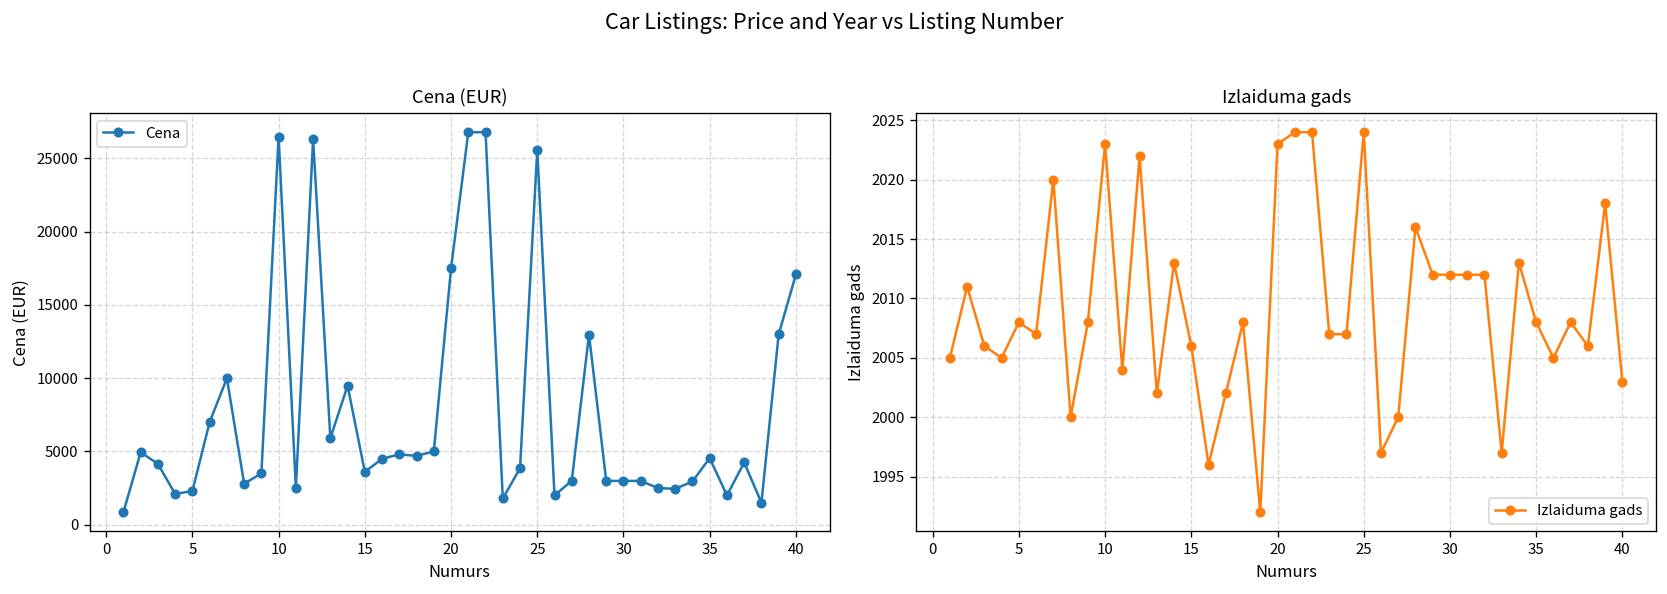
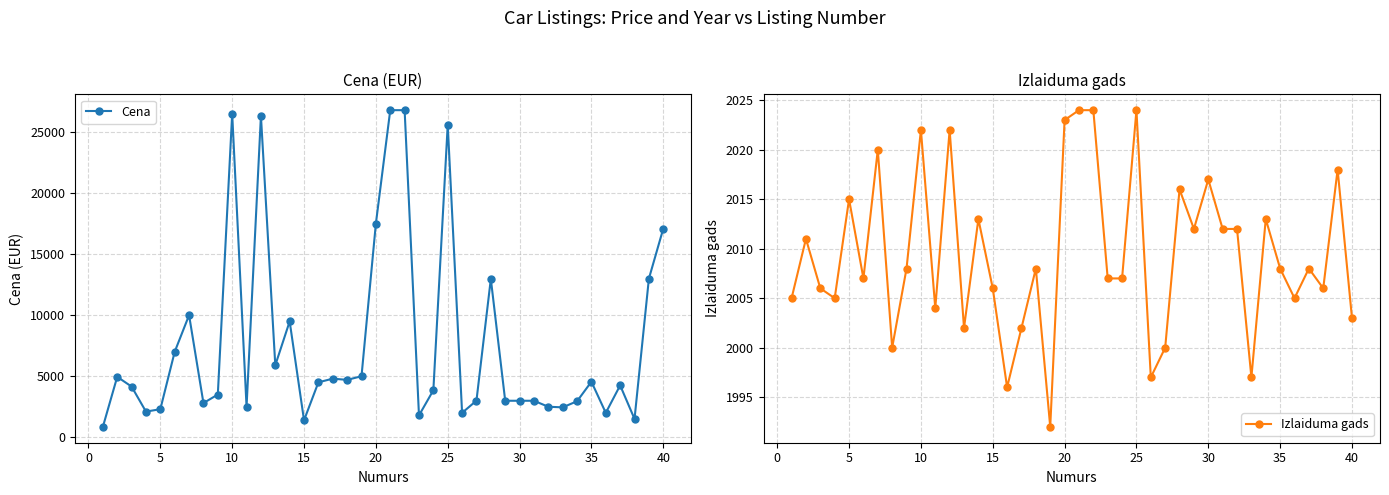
Cena (EUR), 15: 3600 -> 1400
Izlaiduma gads, 5: 2008 -> 2015
Izlaiduma gads, 10: 2023 -> 2022
Izlaiduma gads, 30: 2012 -> 2017
